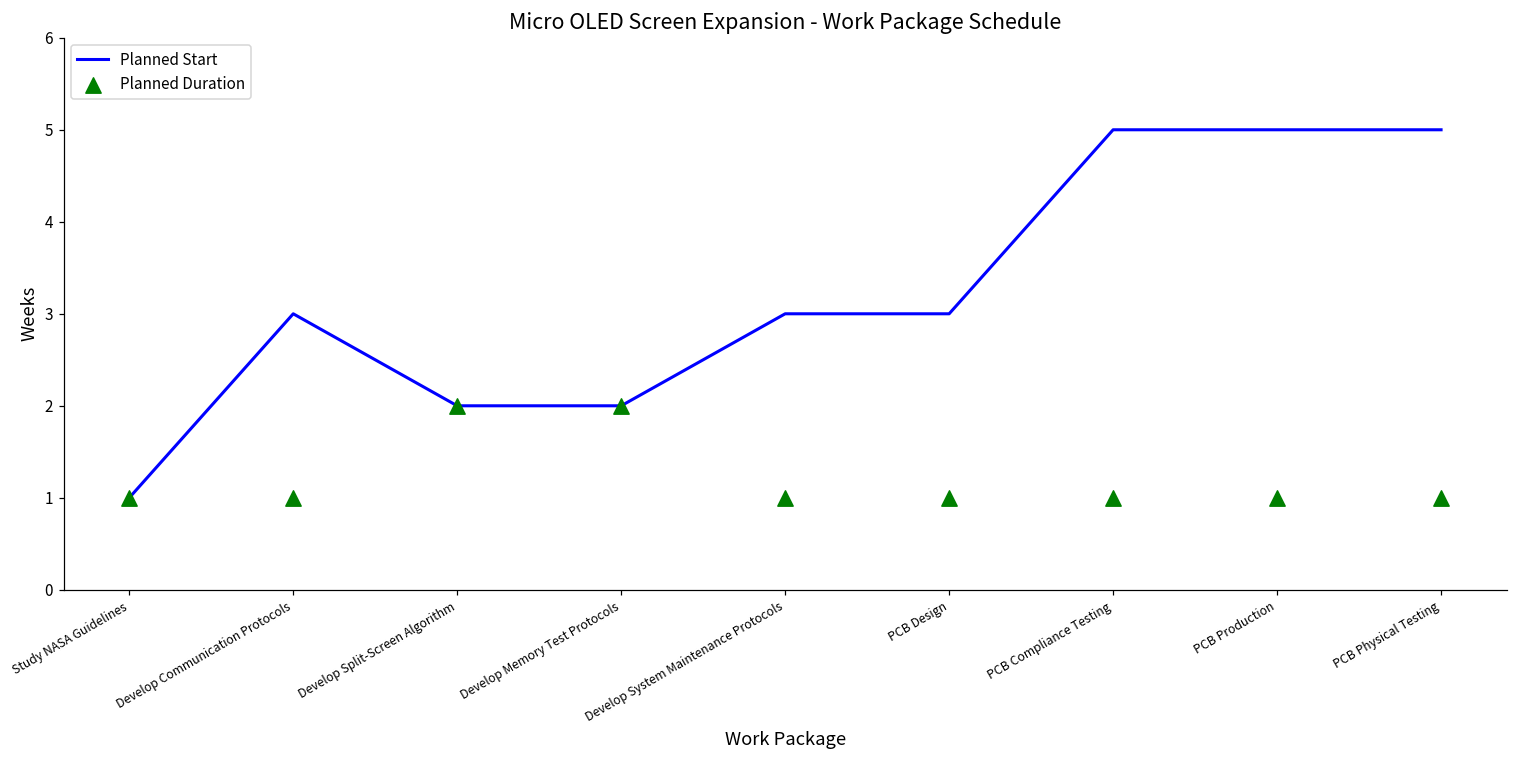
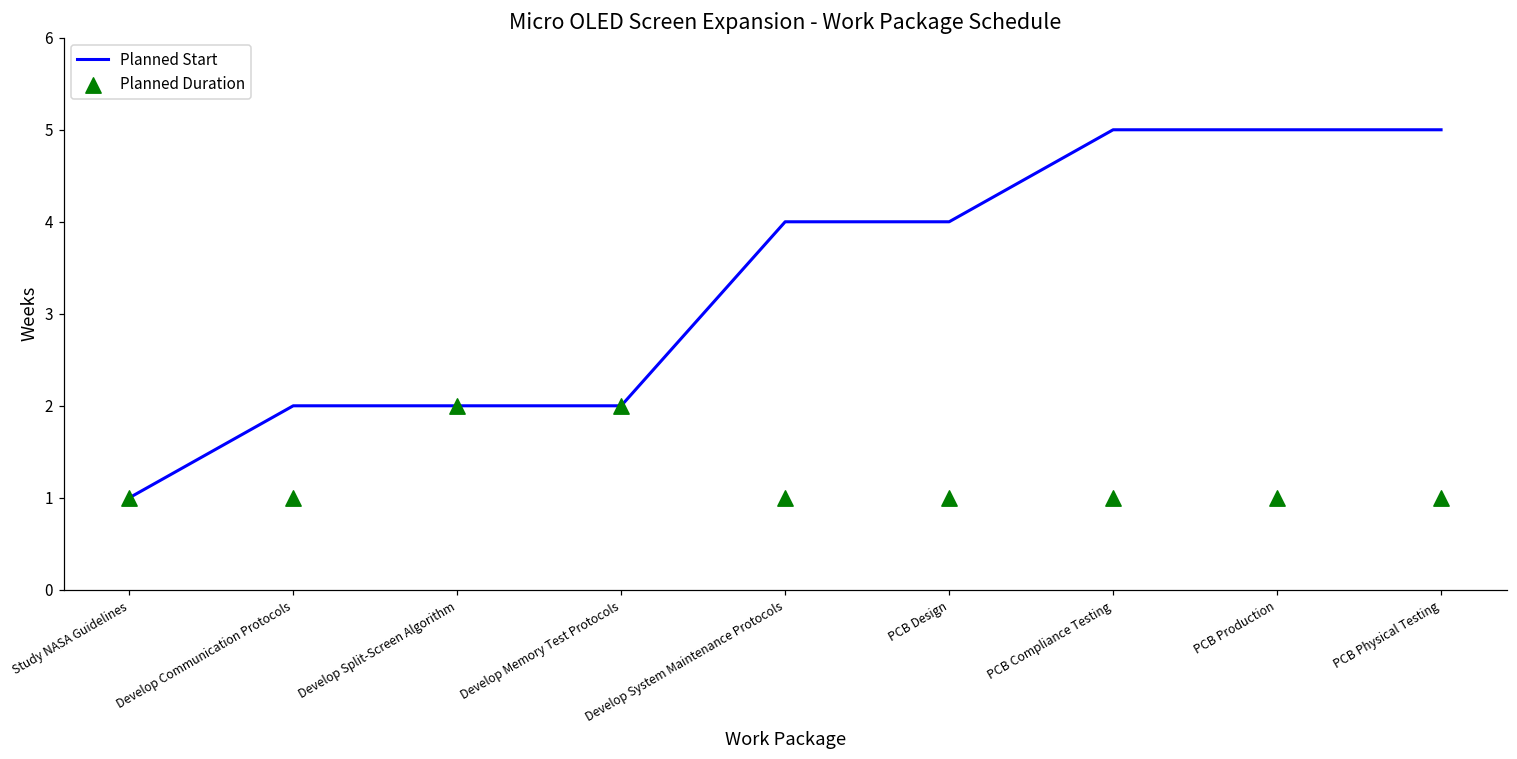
Planned Start, Develop Communication Protocols: 3 -> 2
Planned Start, Develop System Maintenance Protocols: 3 -> 4
Planned Start, PCB Design: 3 -> 4
